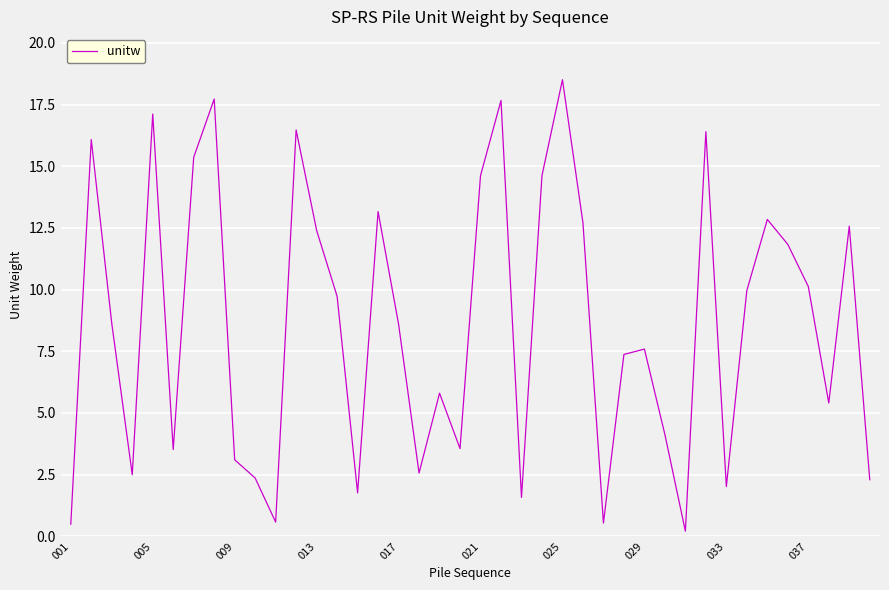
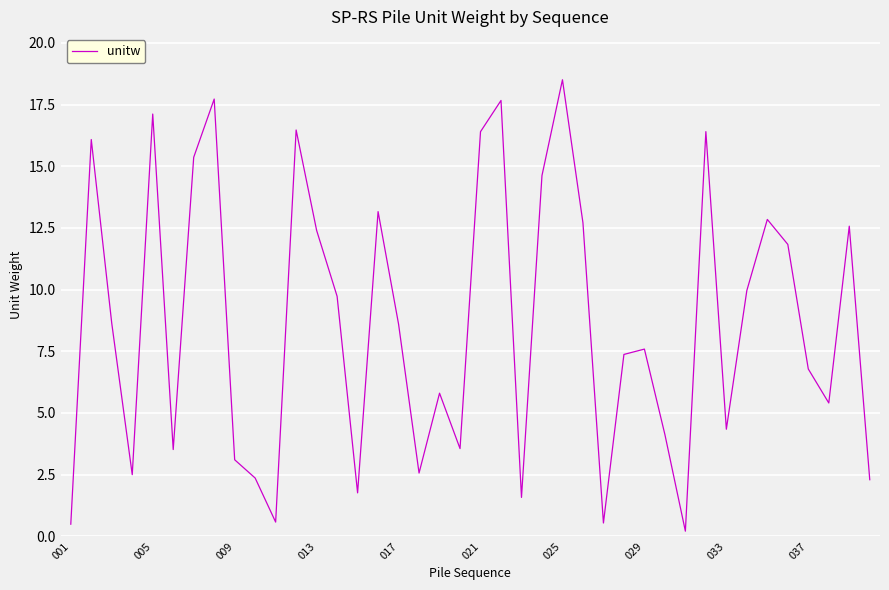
021: 14.6 -> 16.4
033: 2.0 -> 4.3
037: 10.1 -> 6.8
